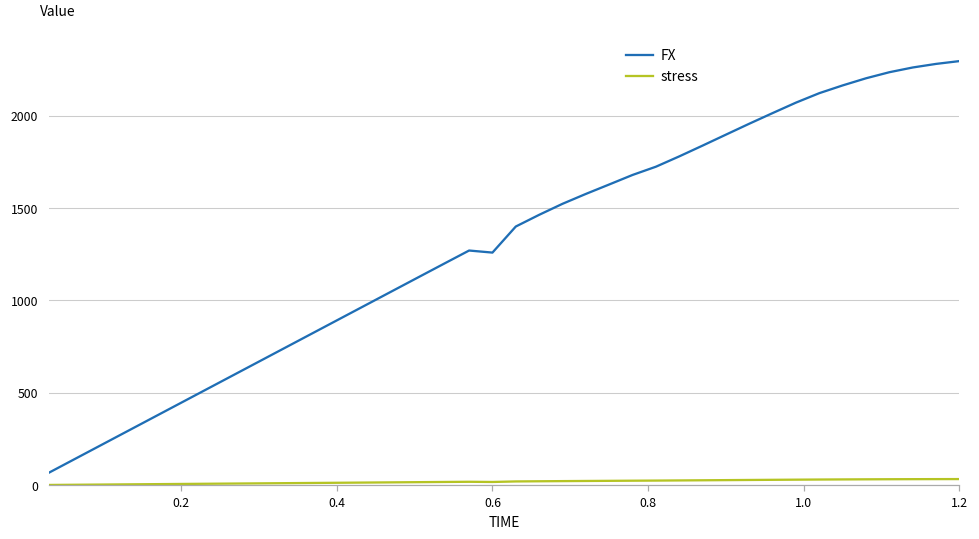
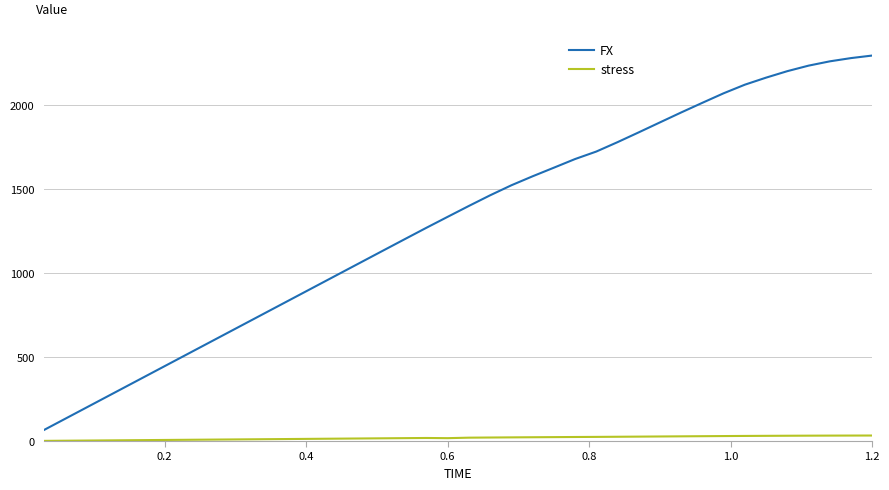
FX, 0.6: 1260 -> 1340
